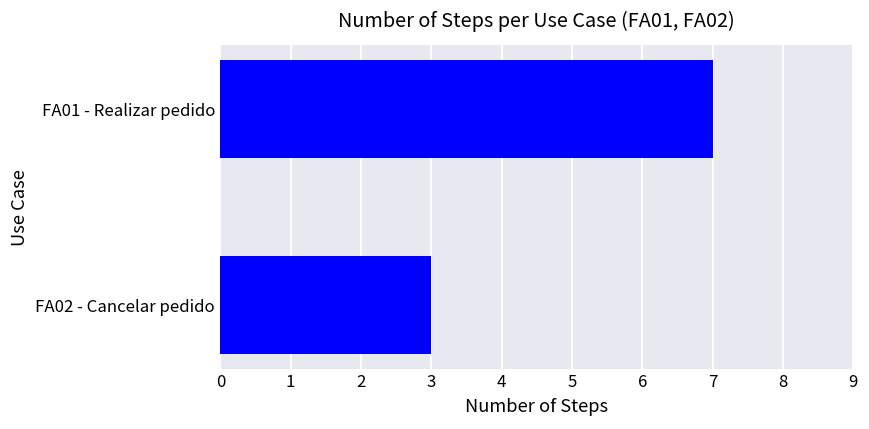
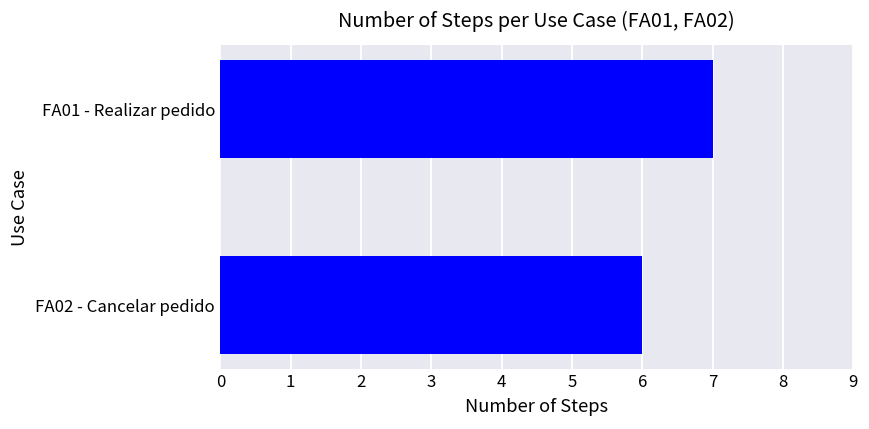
FA02 - Cancelar pedido: 3 -> 6
